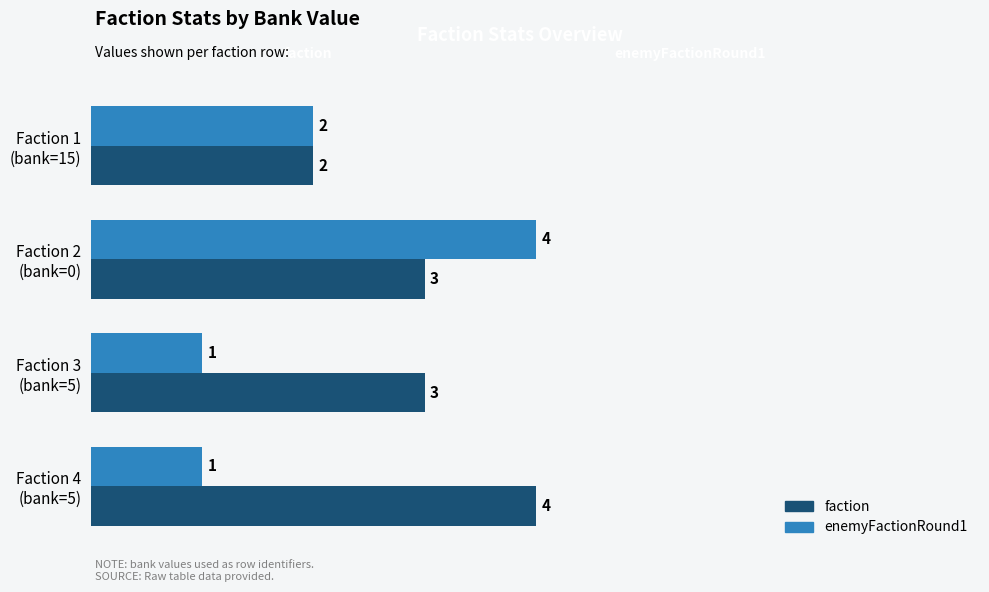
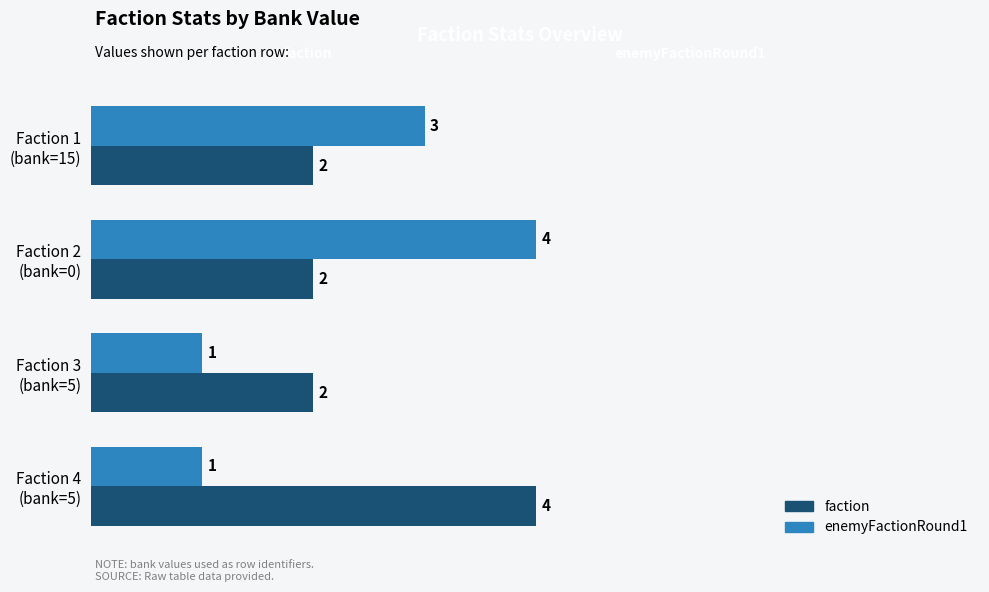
enemyFactionRound1, Faction 1 (bank=15): 2 -> 3
faction, Faction 2 (bank=0): 3 -> 2
faction, Faction 3 (bank=5): 3 -> 2
